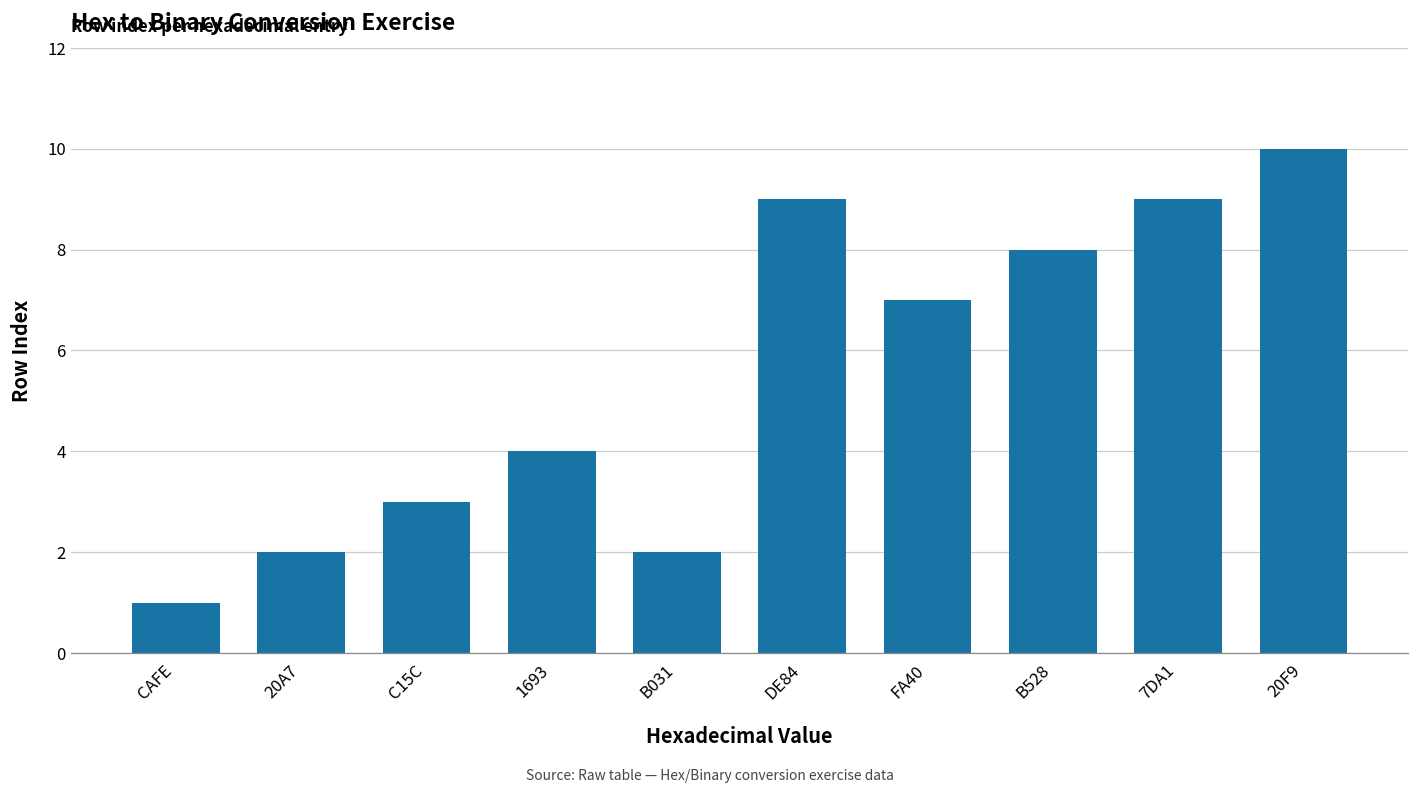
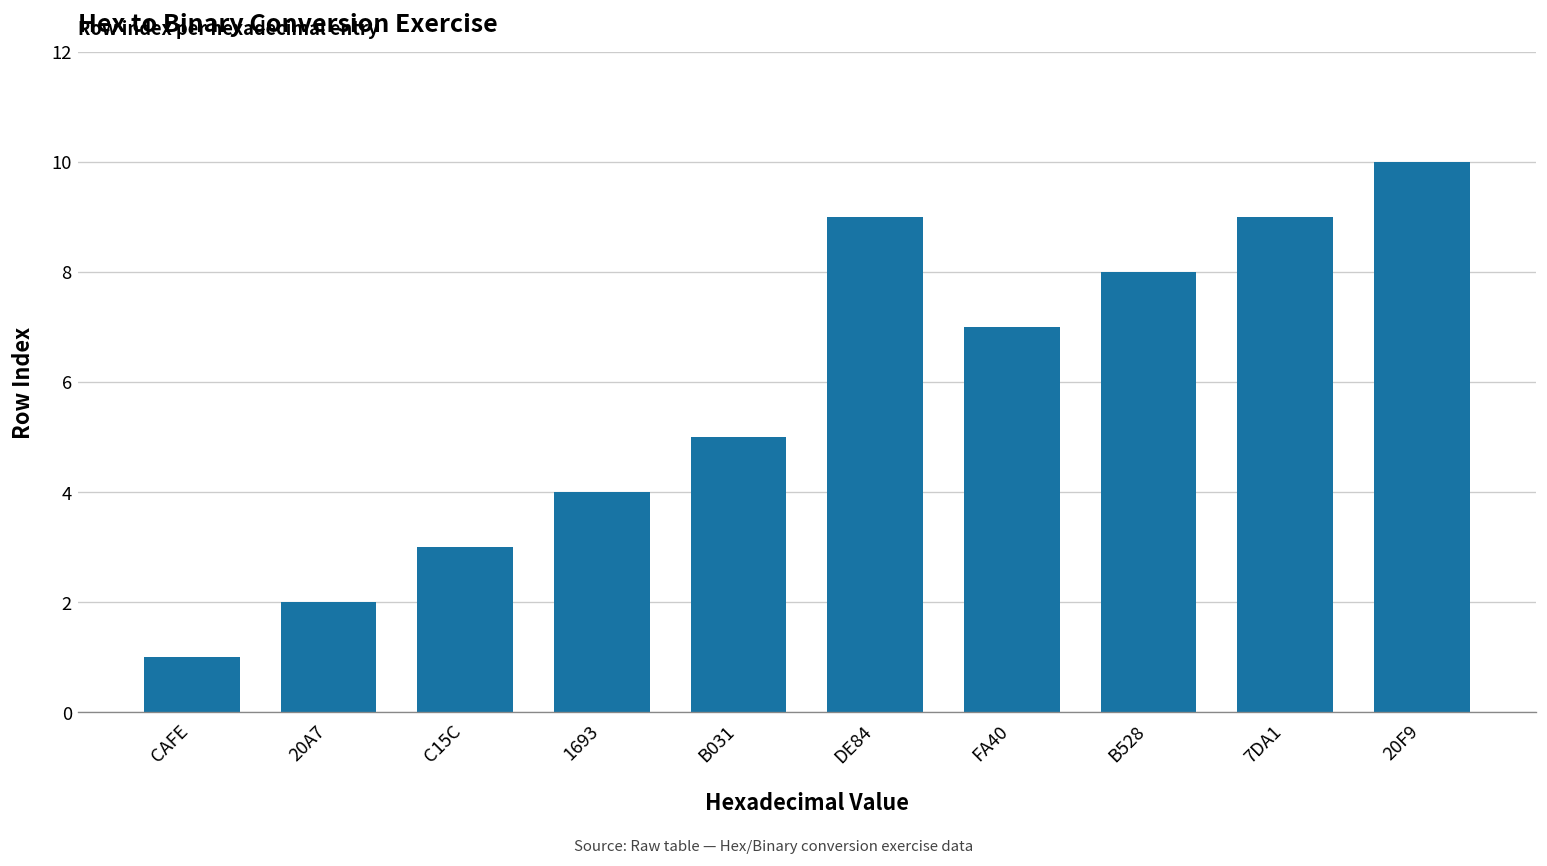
B031: 2 -> 5
